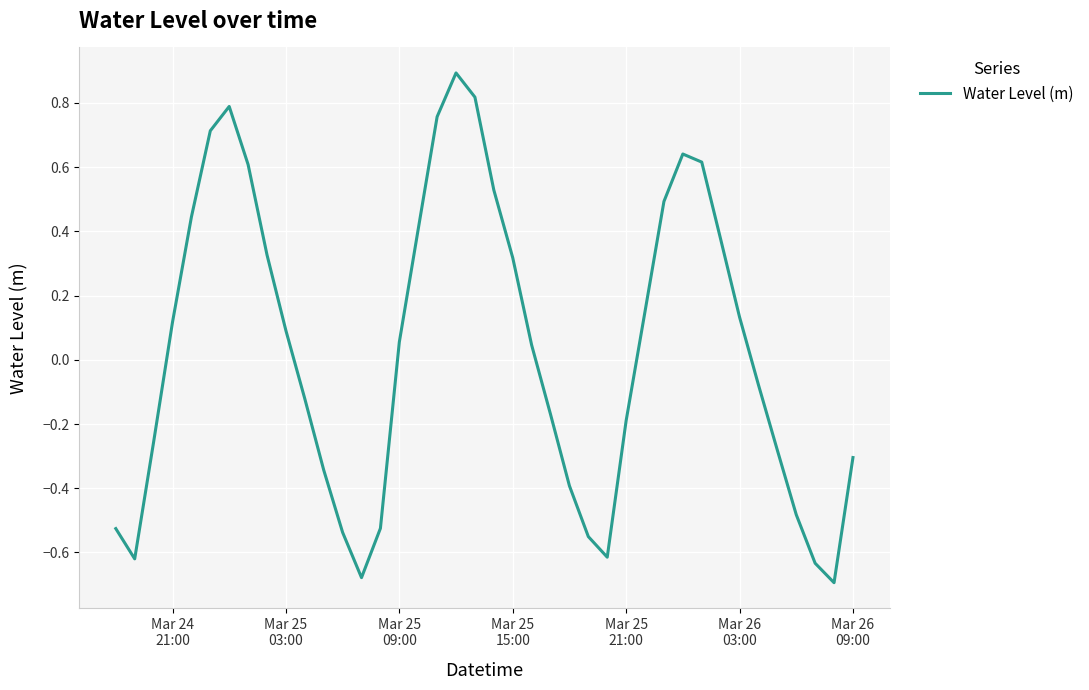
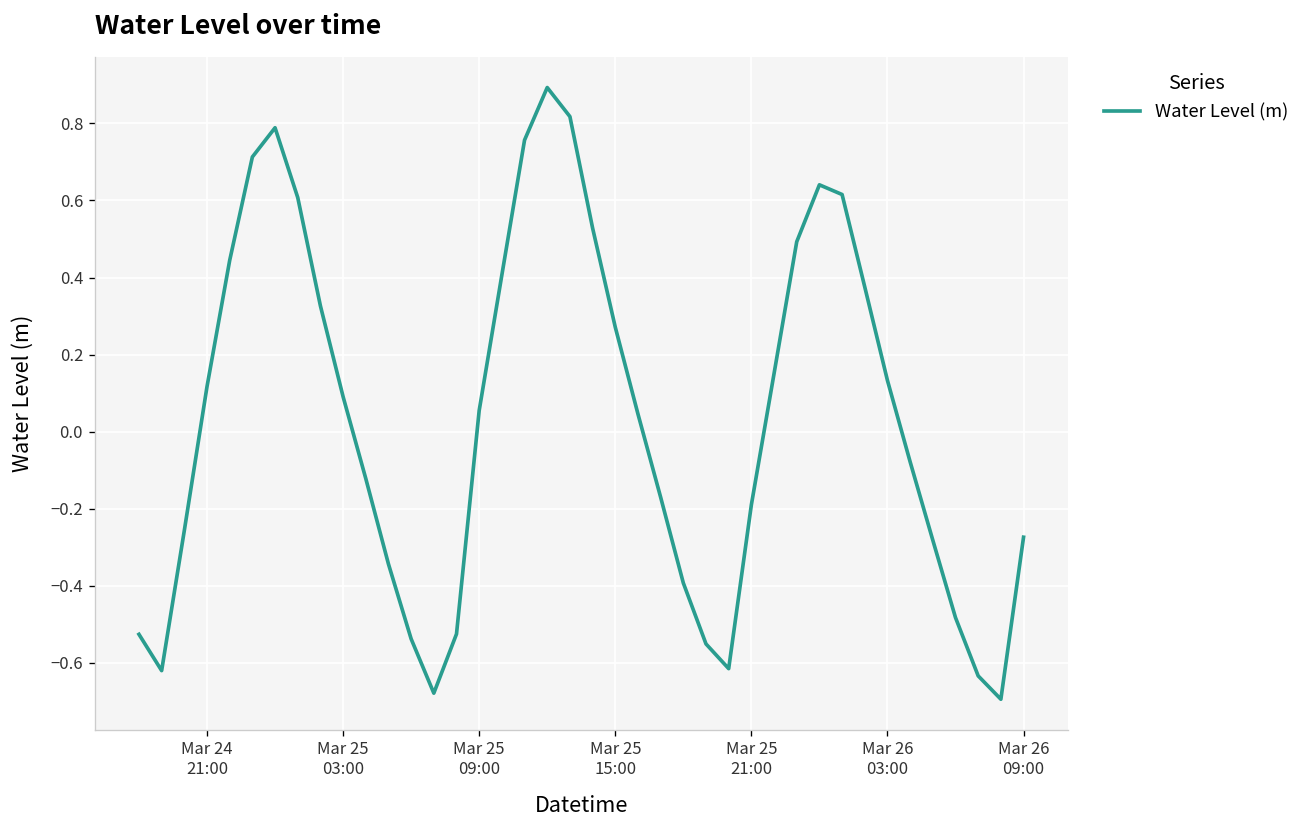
Mar 25 15:00: 0.32 -> 0.27
Mar 26 09:00: -0.30 -> -0.27
